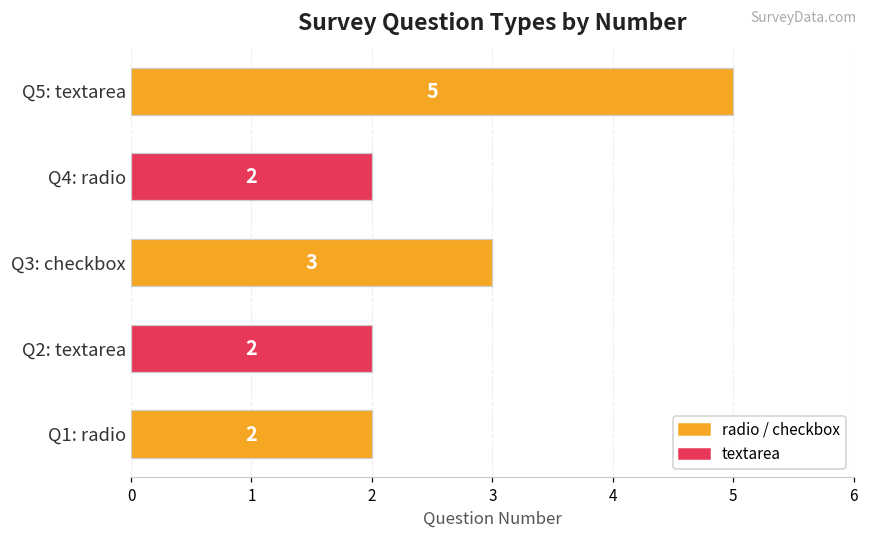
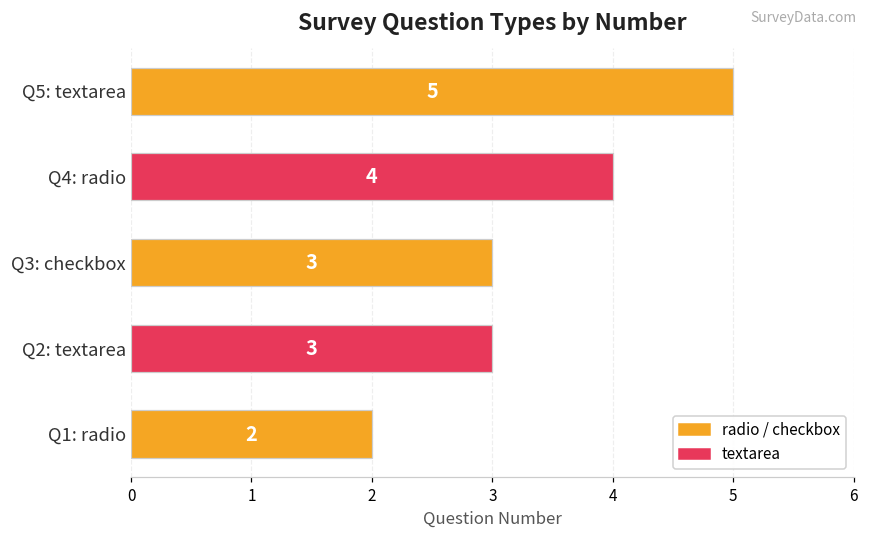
Q4: radio: 2 -> 4
Q2: textarea: 2 -> 3
